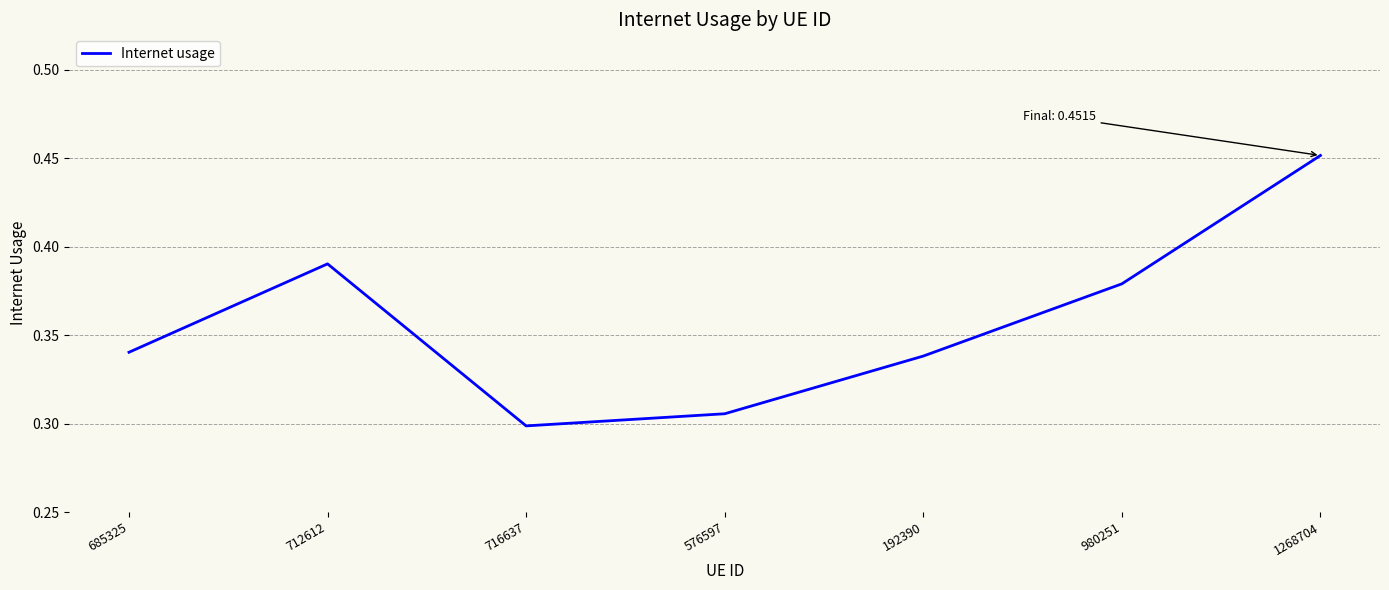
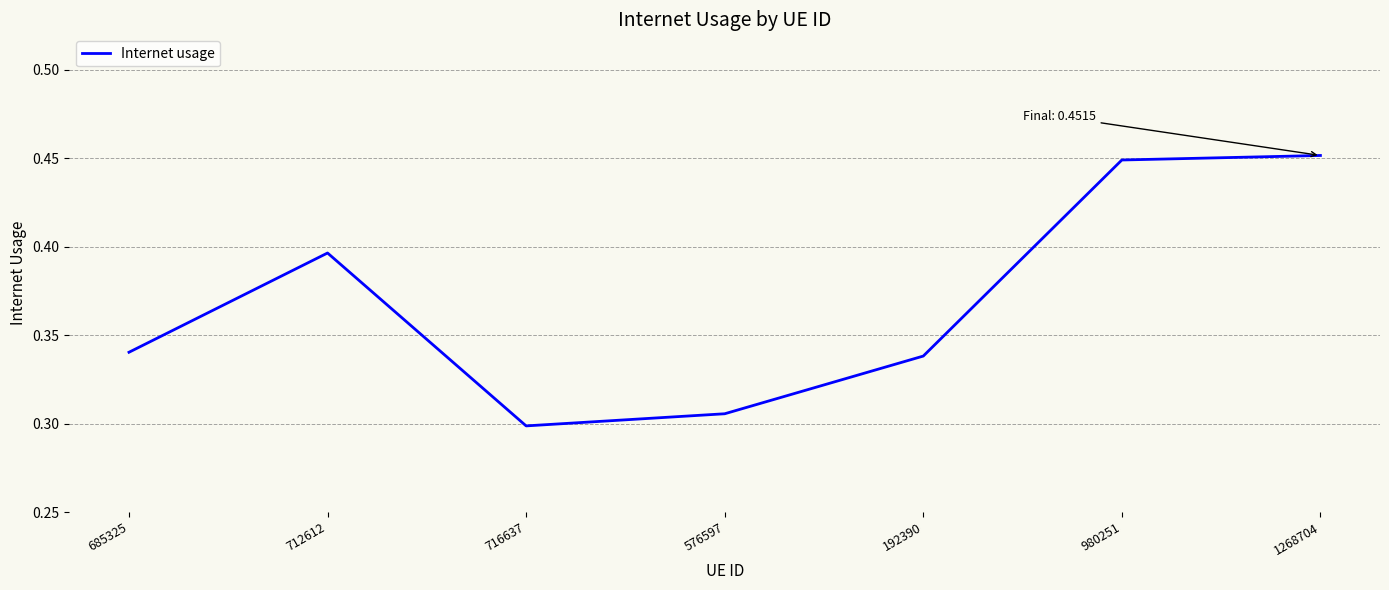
712612: 0.390 -> 0.396
980251: 0.379 -> 0.449
